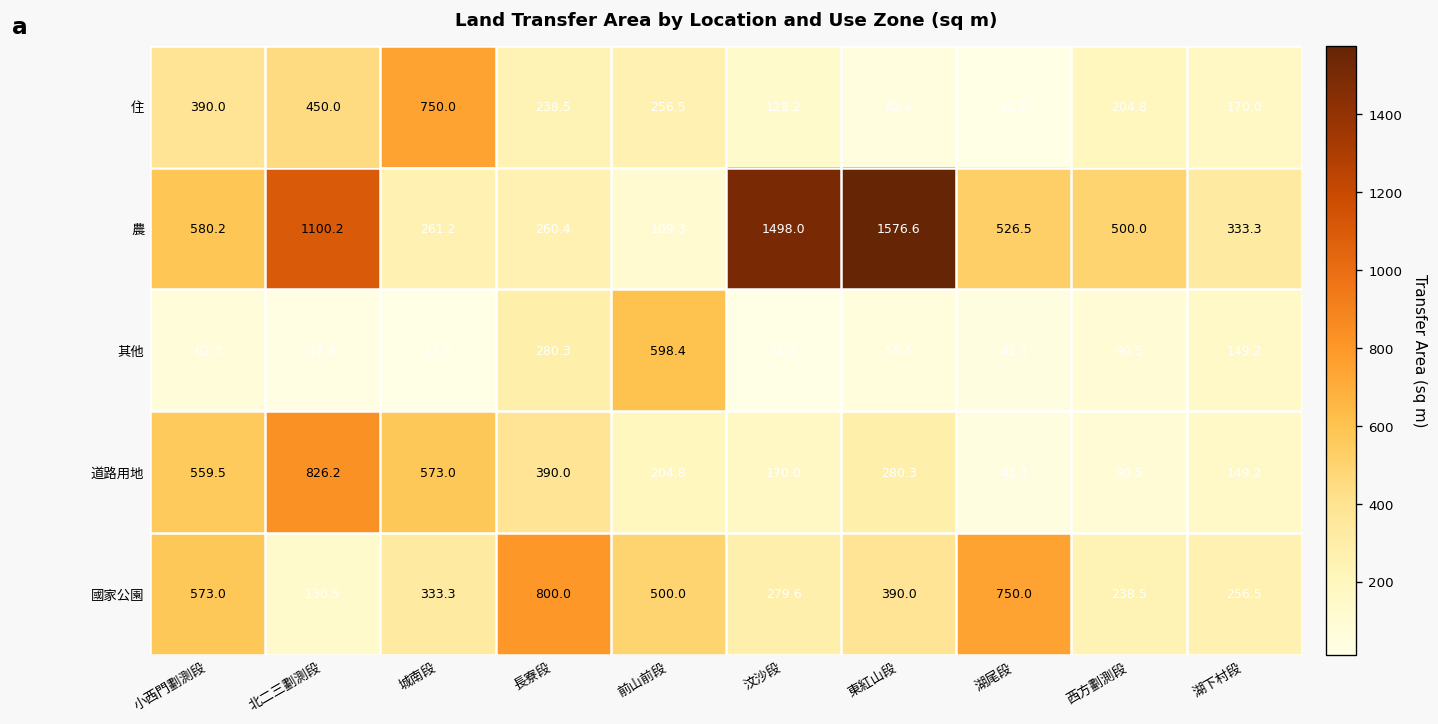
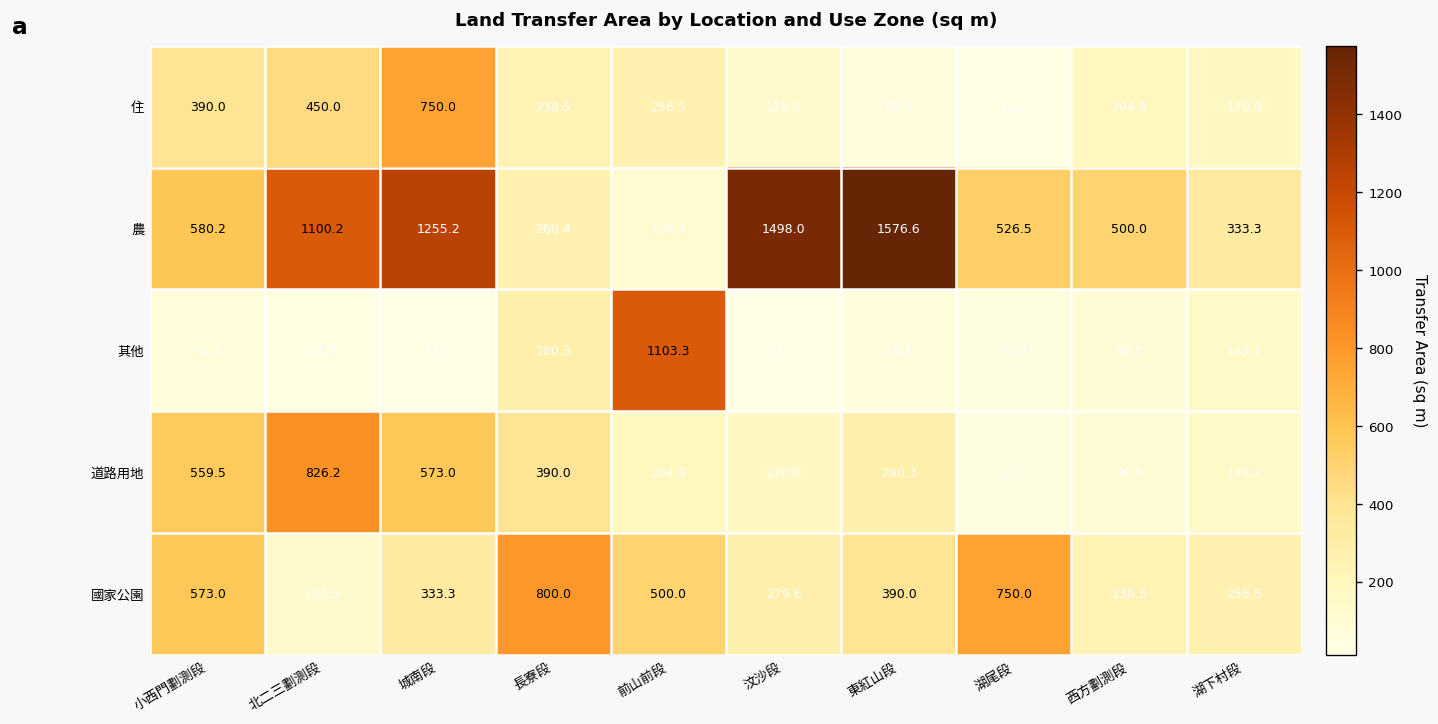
農, 城南段: 261.2 -> 1255.2
其他, 前山前段: 598.4 -> 1103.3
